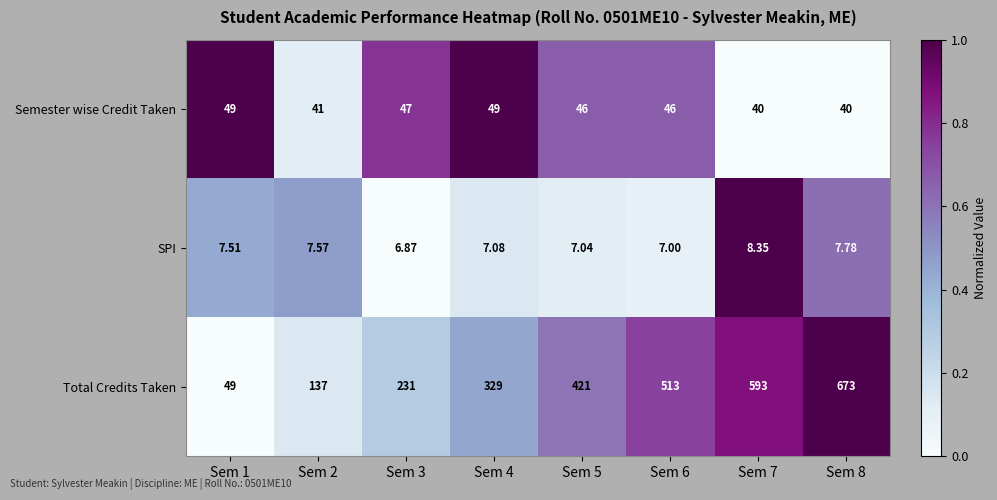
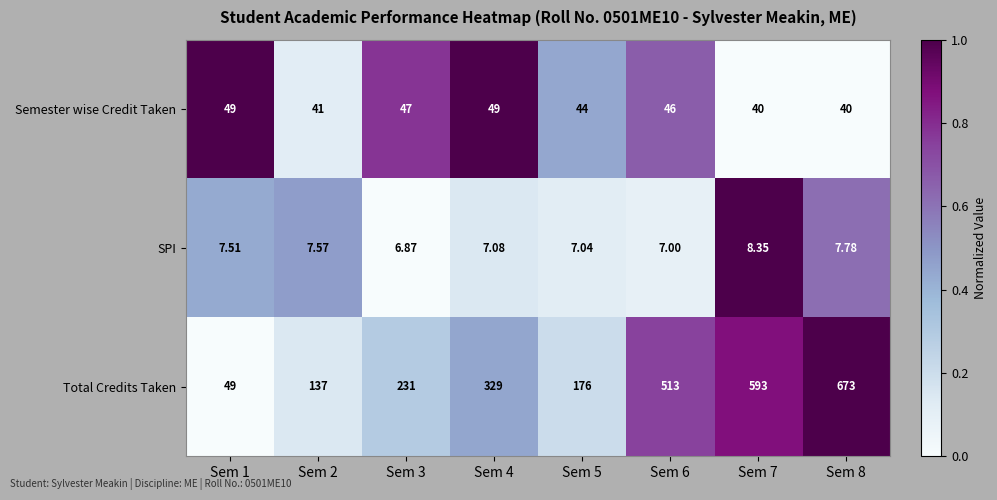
Semester wise Credit Taken, Sem 5: 46 -> 44
Total Credits Taken, Sem 5: 421 -> 176
